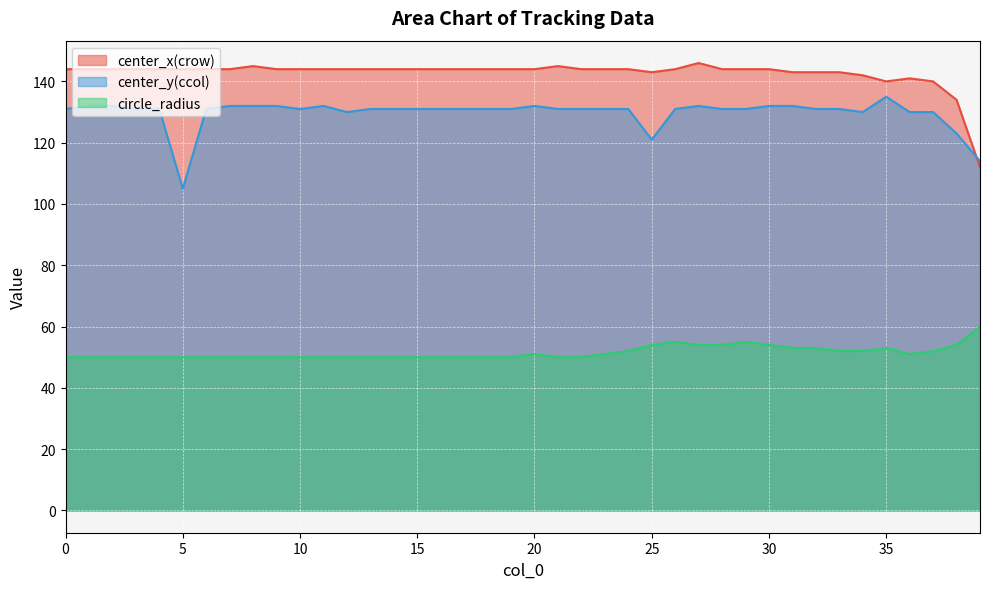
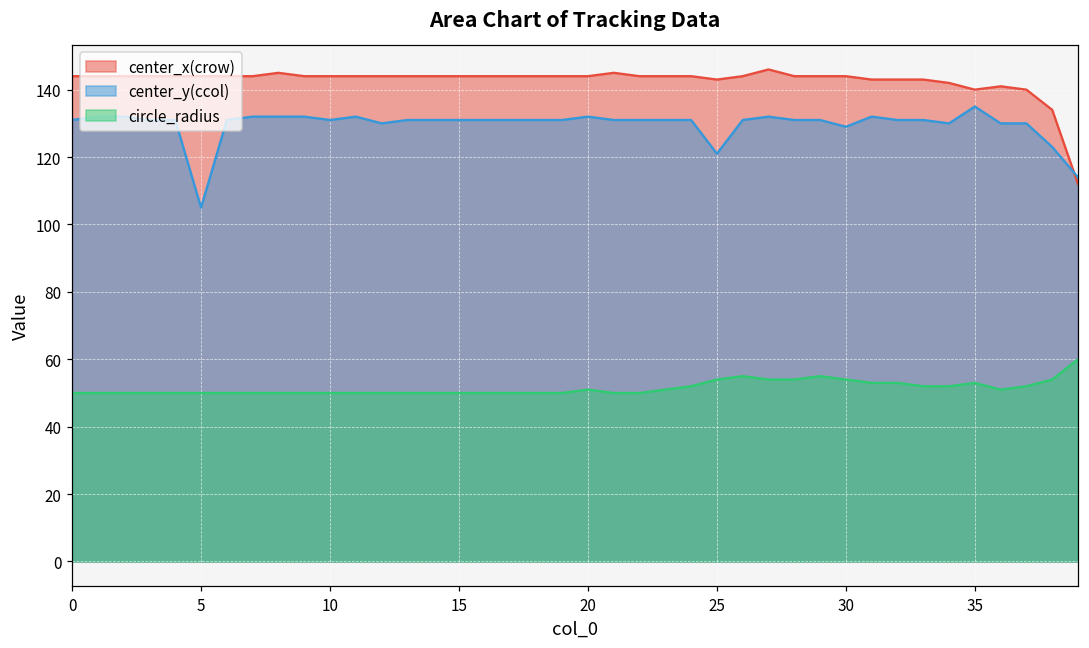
center_y(ccol), 30: 132 -> 129
